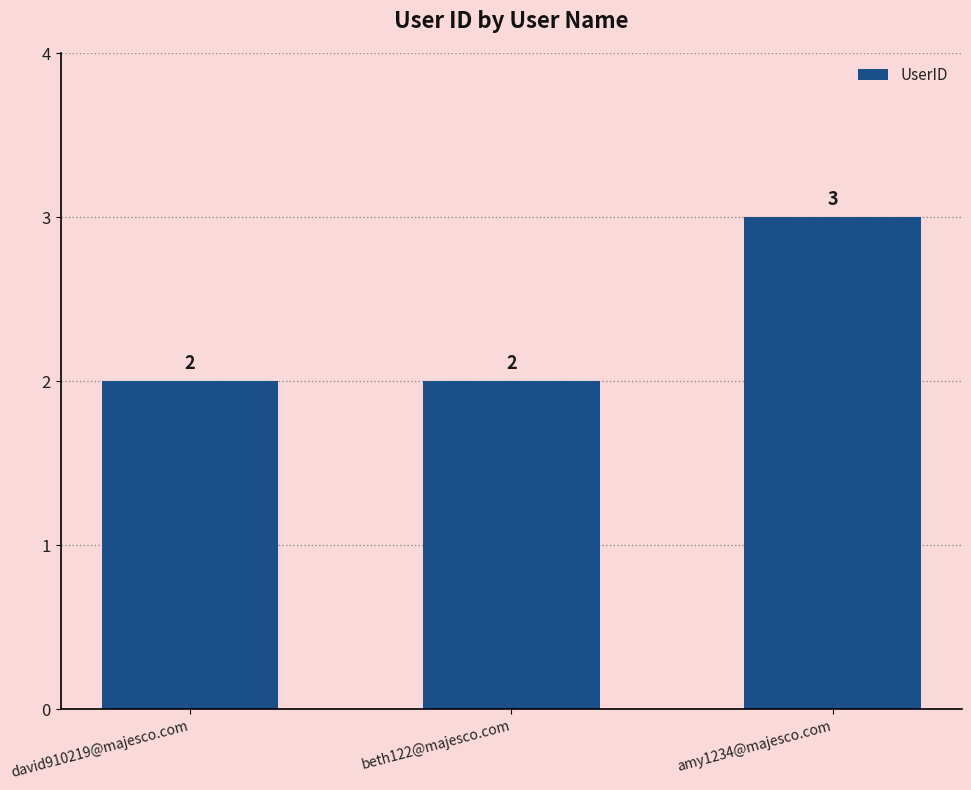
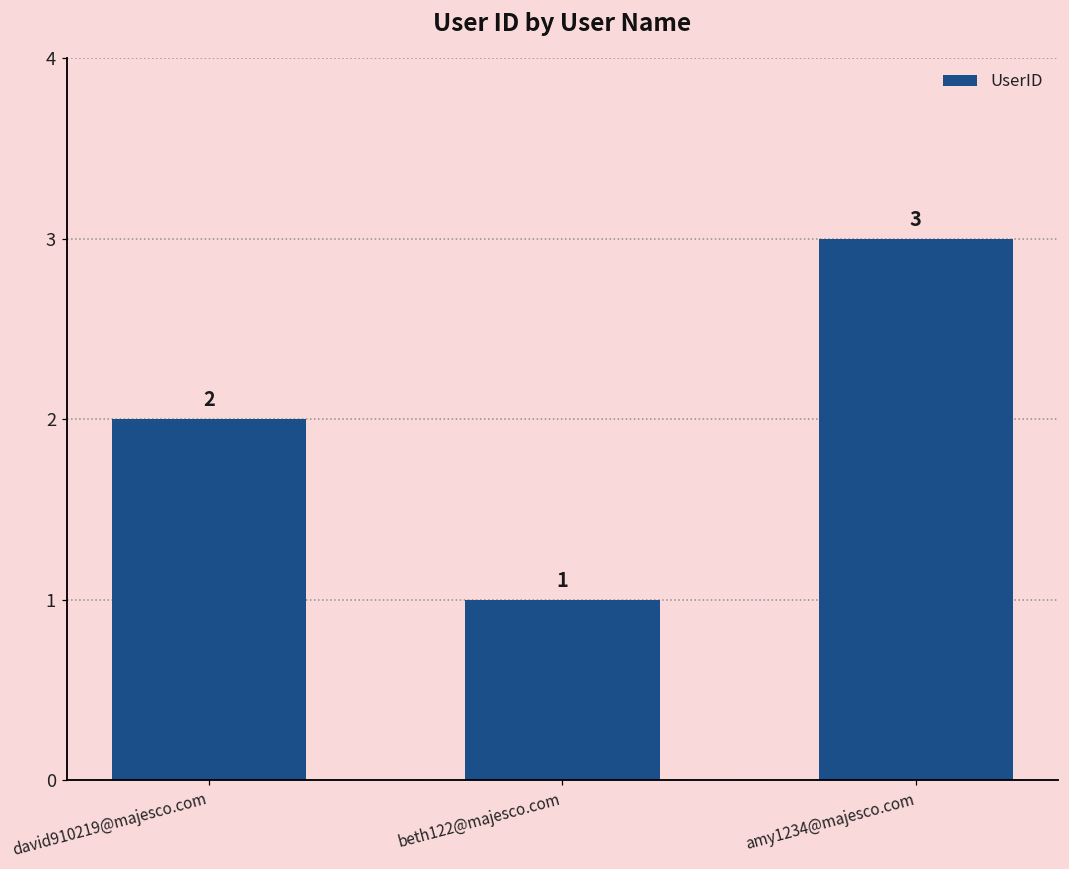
beth122@majesco.com: 2 -> 1
